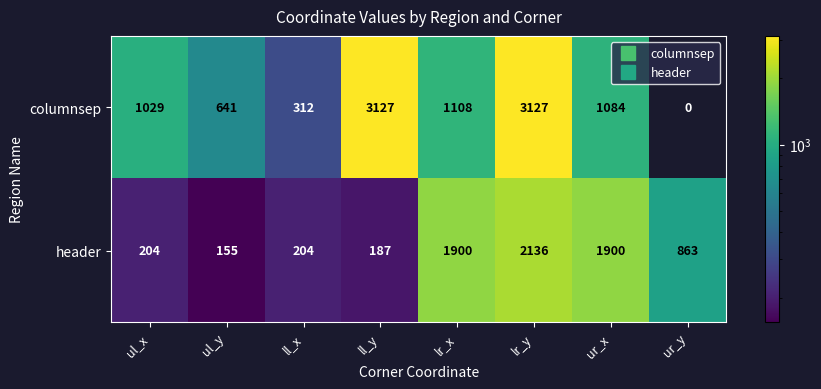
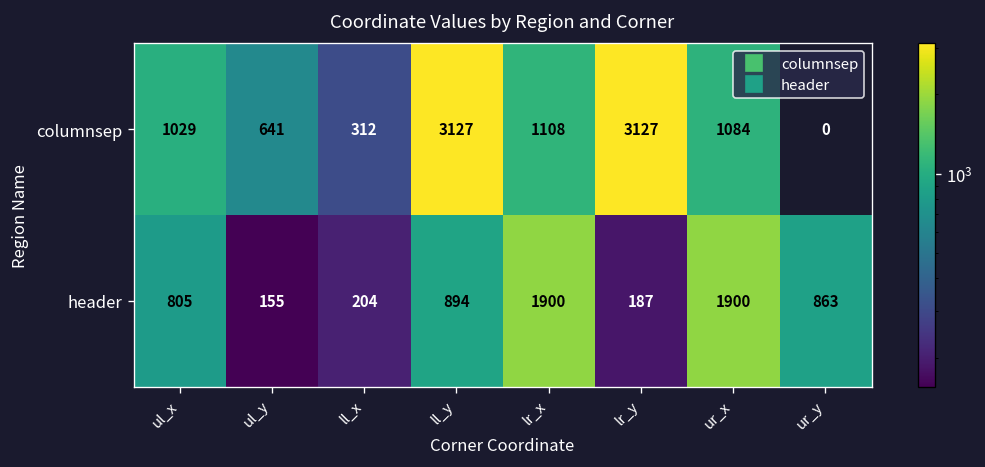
header, ul_x: 204 -> 805
header, ll_y: 187 -> 894
header, lr_y: 2136 -> 187
